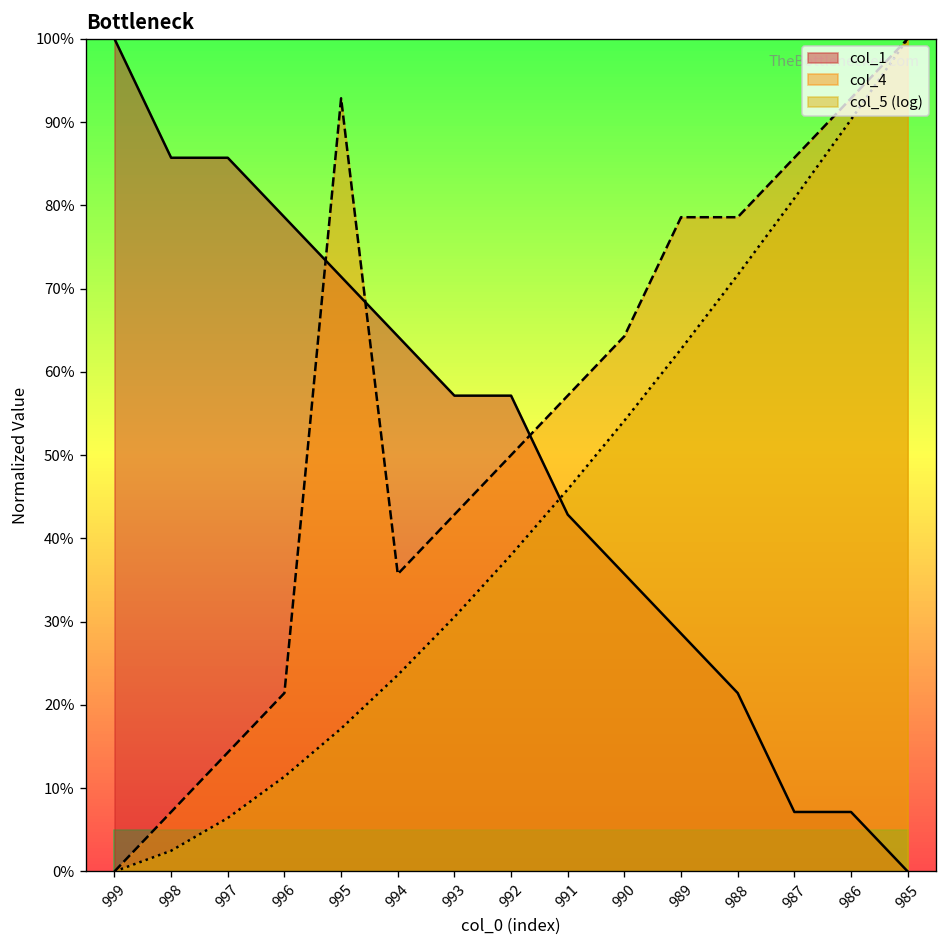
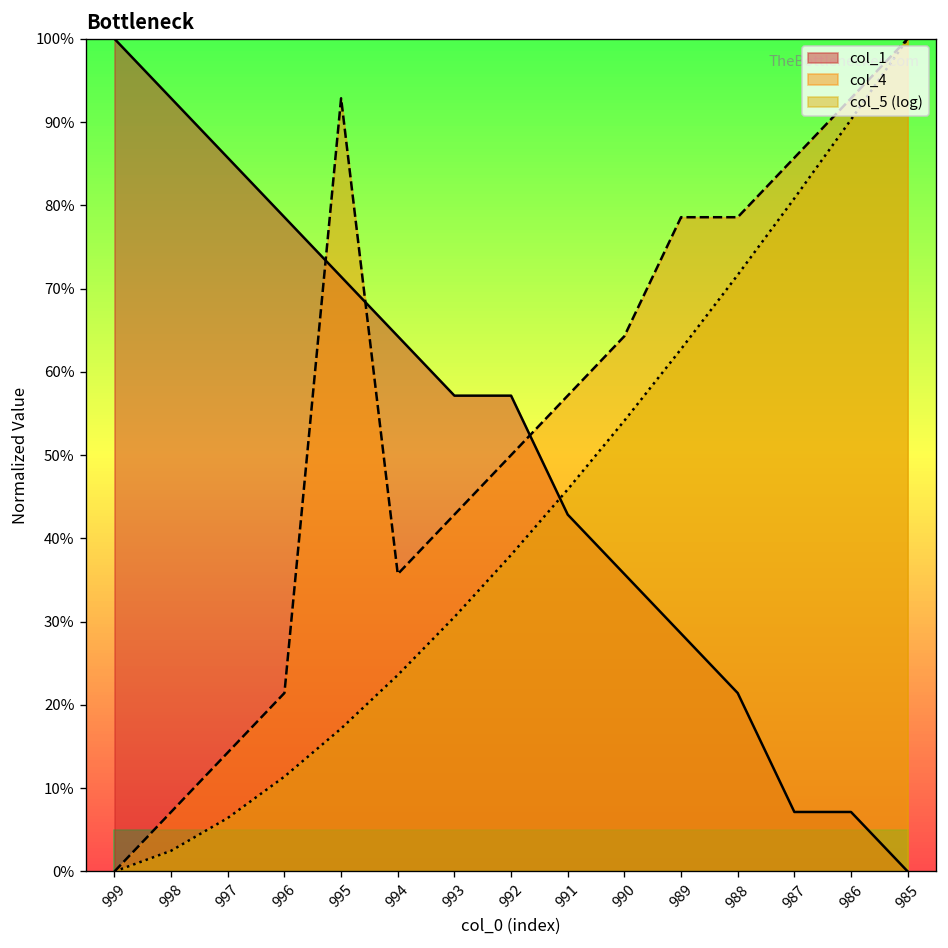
col_1, 998: 86% -> 93%
